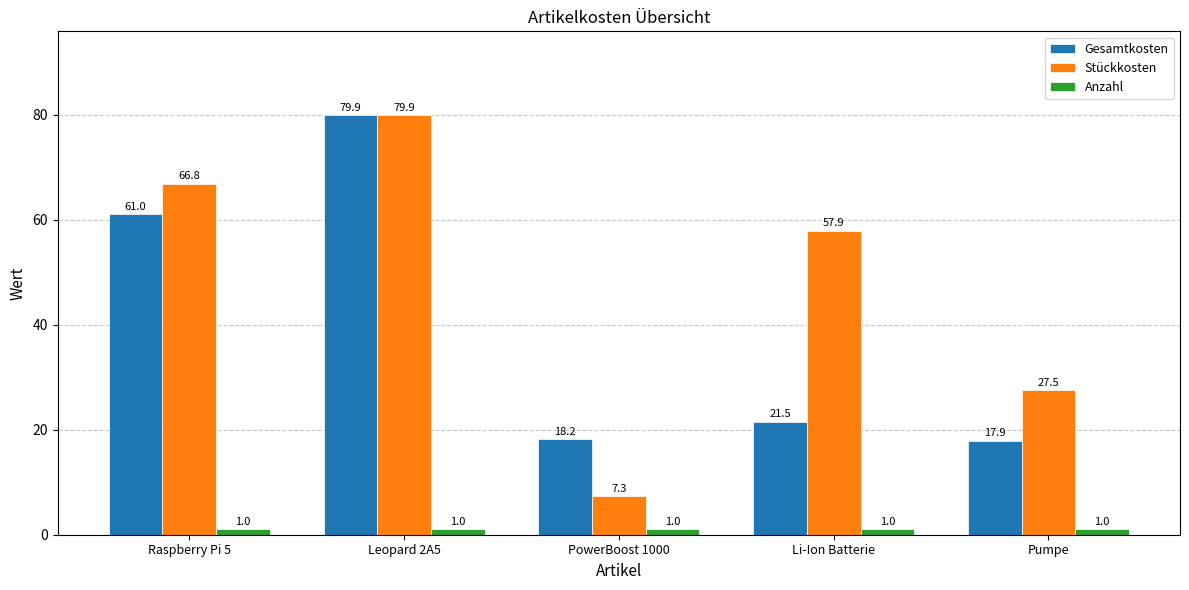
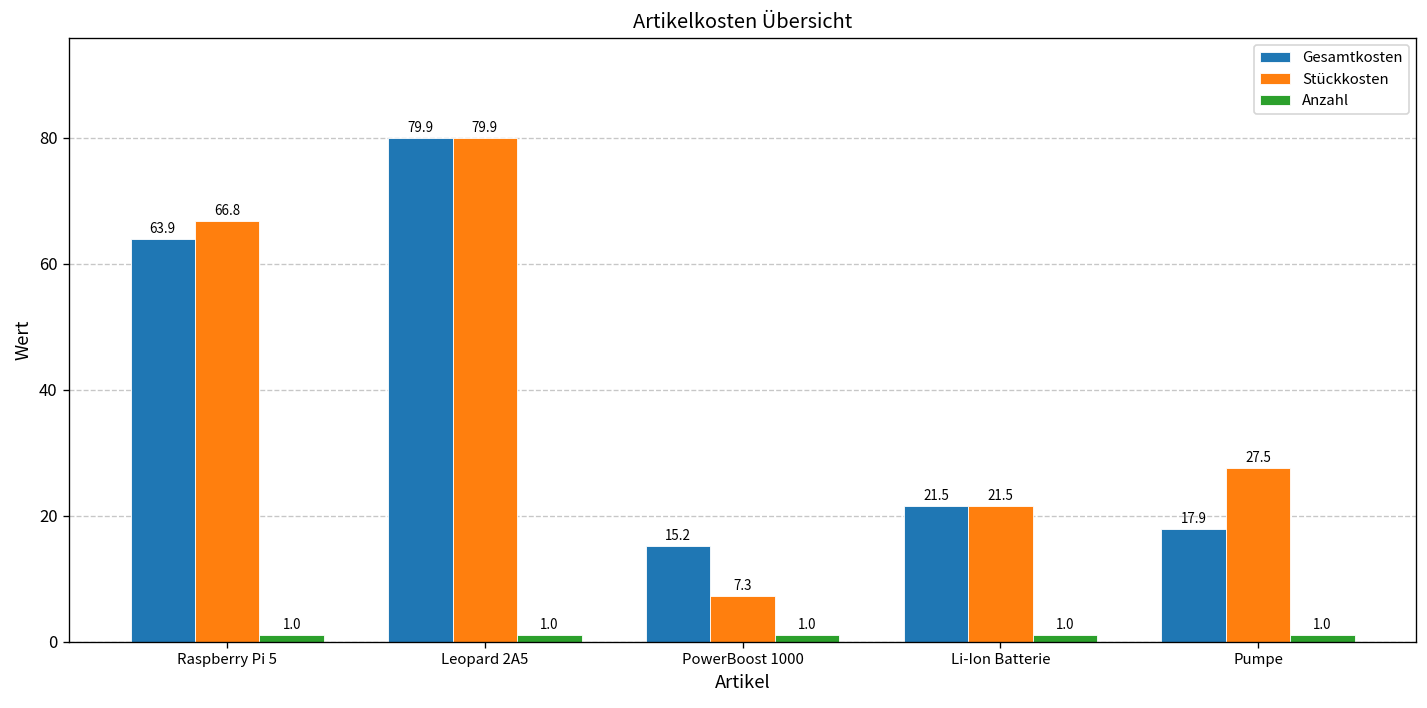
Gesamtkosten, Raspberry Pi 5: 61.0 -> 63.9
Gesamtkosten, PowerBoost 1000: 18.2 -> 15.2
Stückkosten, Li-Ion Batterie: 57.9 -> 21.5
